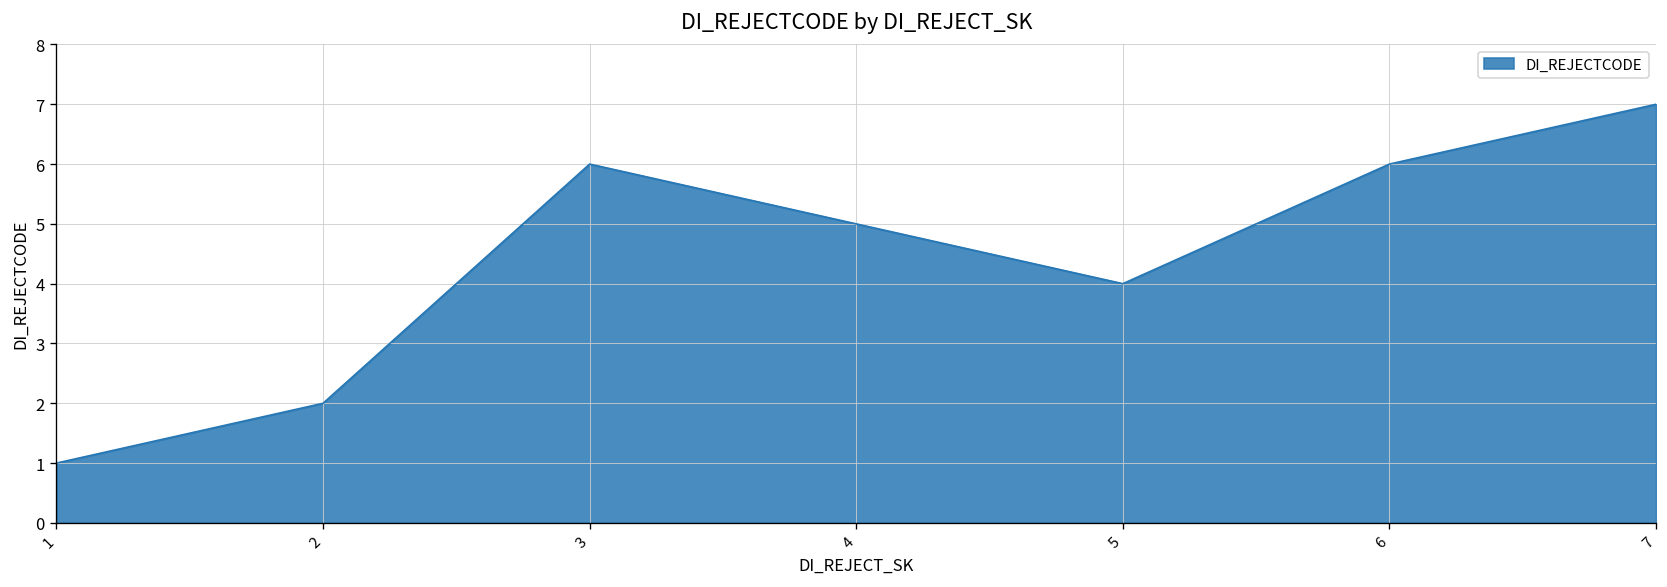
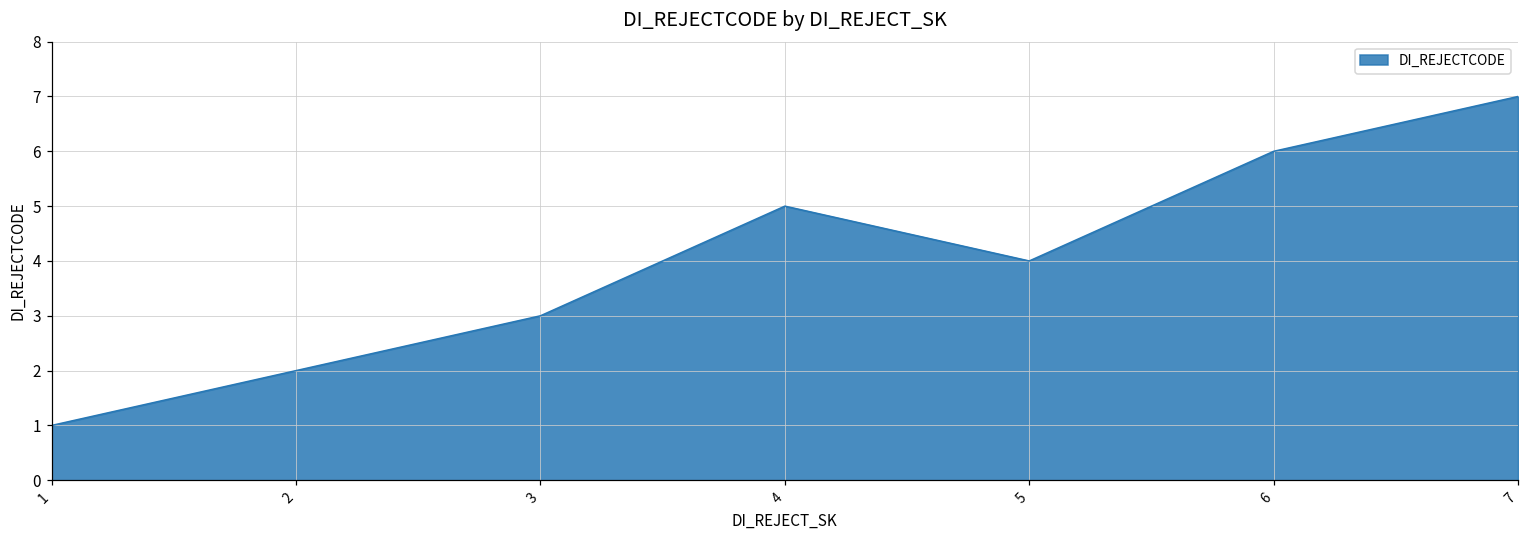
3: 6 -> 3
